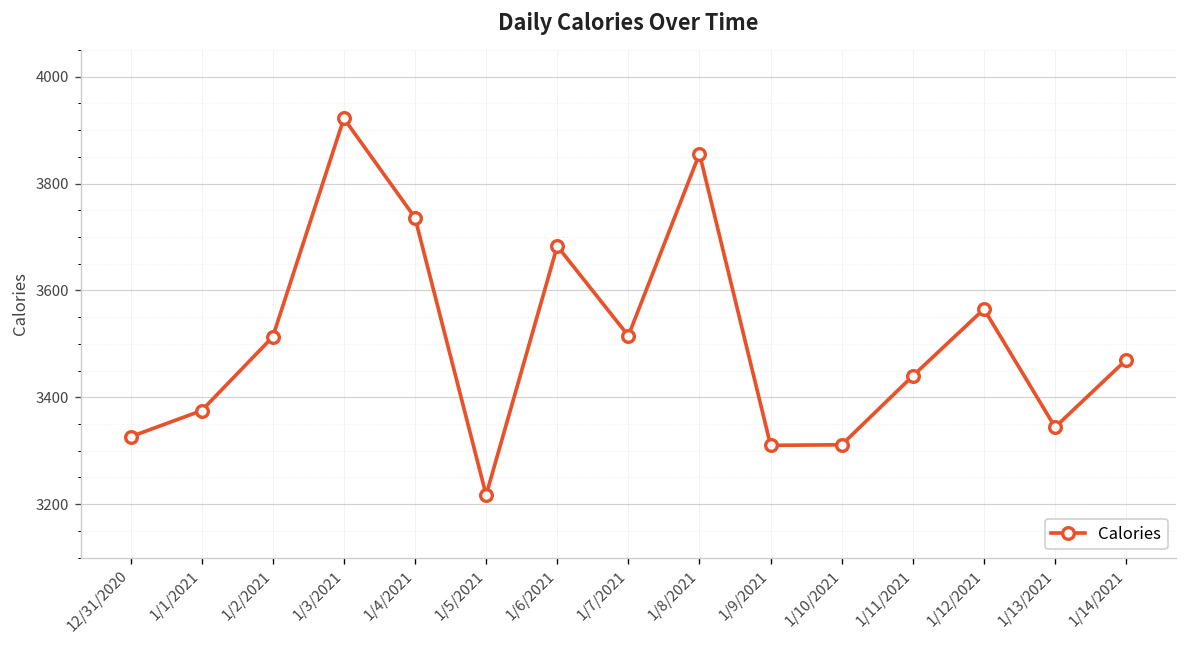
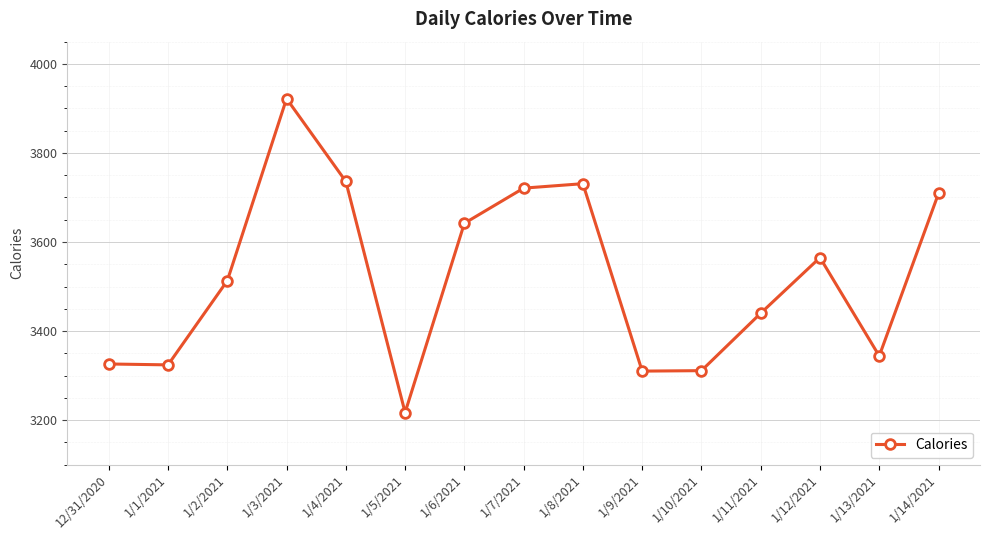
1/1/2021: 3380 -> 3320
1/6/2021: 3680 -> 3640
1/7/2021: 3520 -> 3720
1/8/2021: 3860 -> 3730
1/14/2021: 3470 -> 3710
